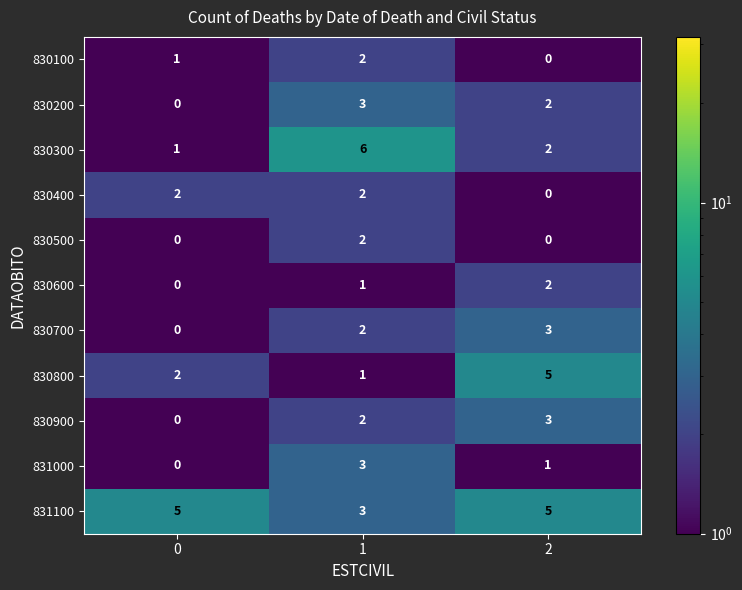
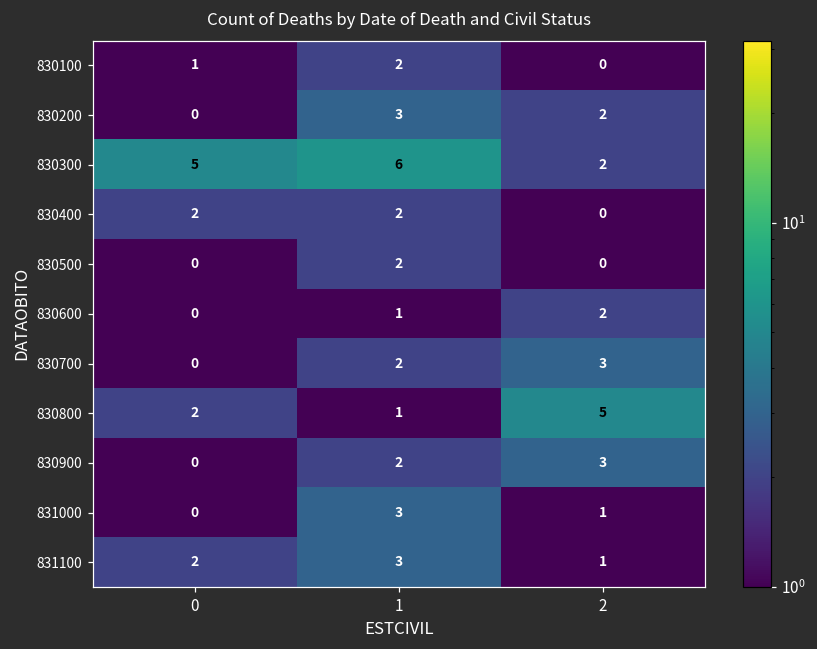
830300, 0: 1 -> 5
831100, 0: 5 -> 2
831100, 2: 5 -> 1
